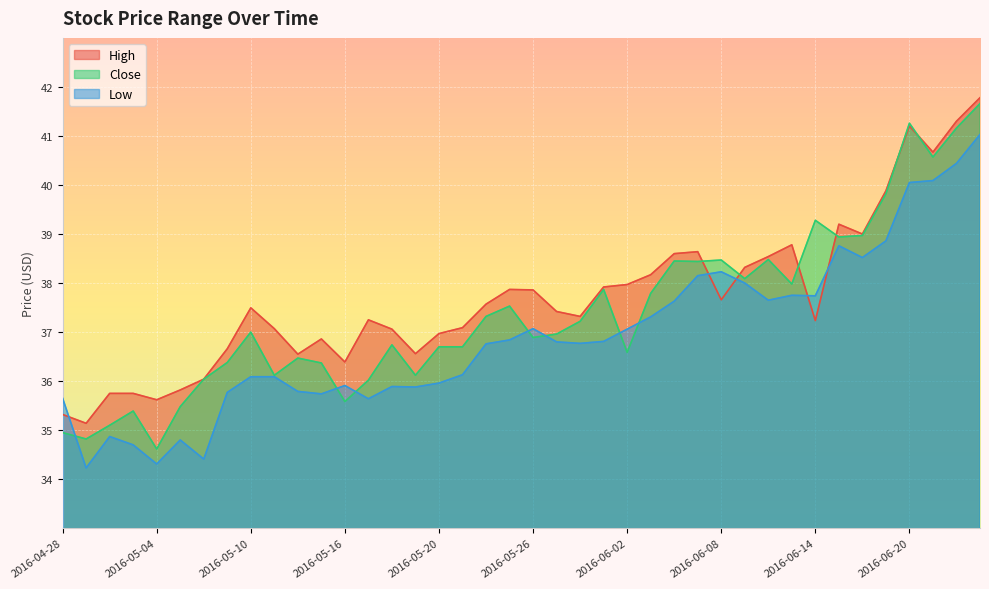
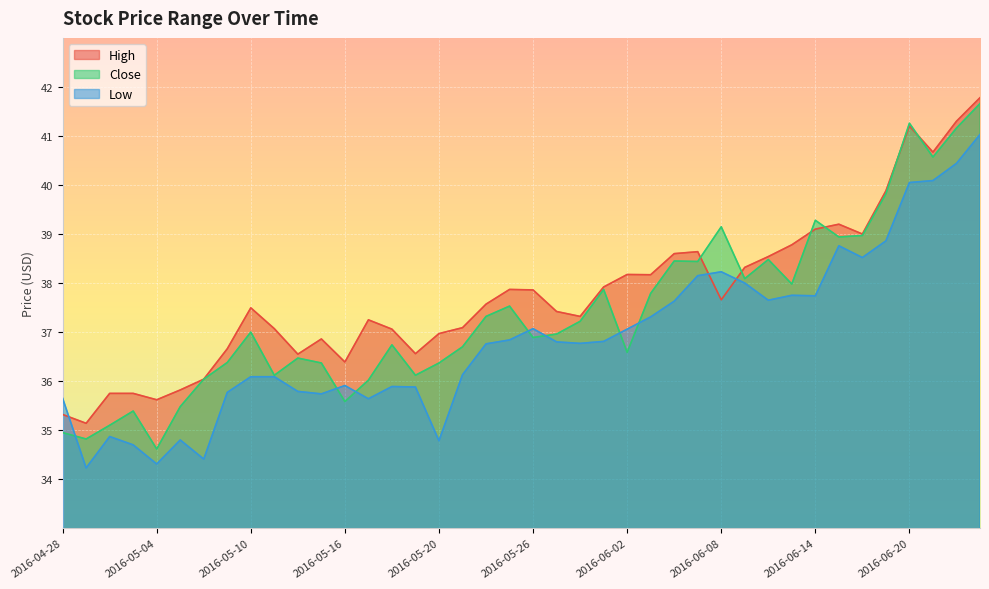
Close, 2016-05-20: 36.7 -> 36.4
Low, 2016-05-20: 36.0 -> 34.8
High, 2016-06-02: 38.0 -> 38.2
Close, 2016-06-08: 38.5 -> 39.1
High, 2016-06-14: 37.2 -> 39.1
